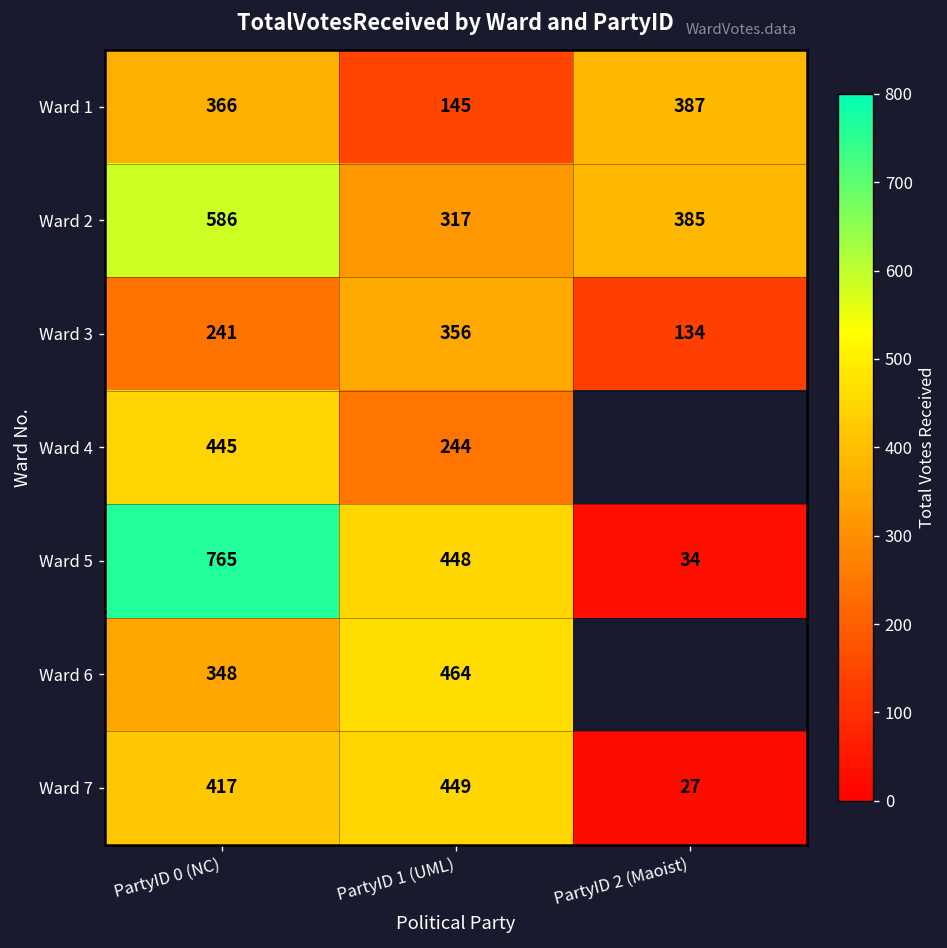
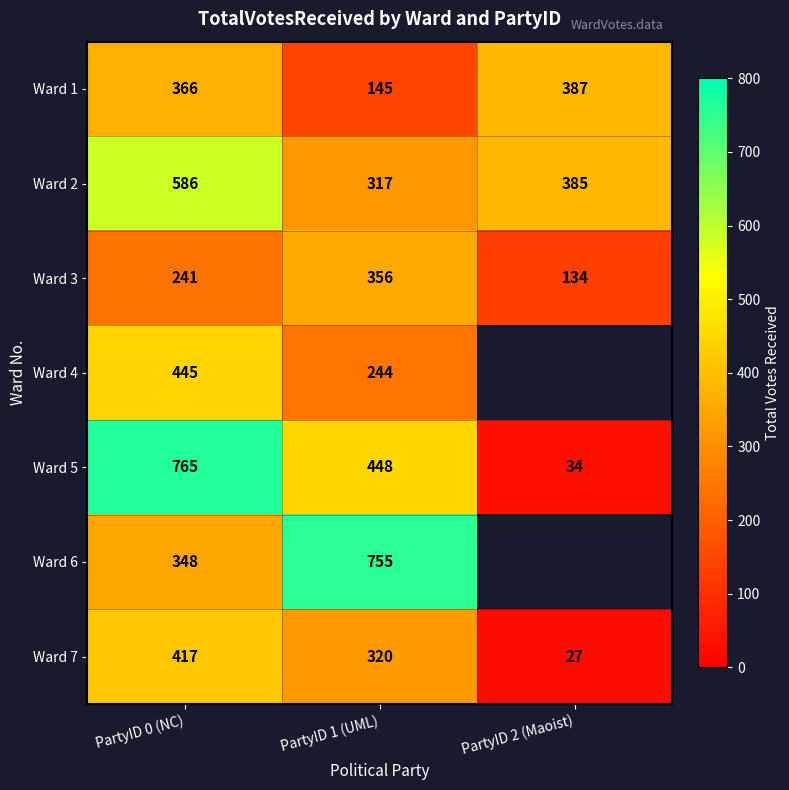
Ward 6, PartyID 1 (UML): 464 -> 755
Ward 7, PartyID 1 (UML): 449 -> 320
